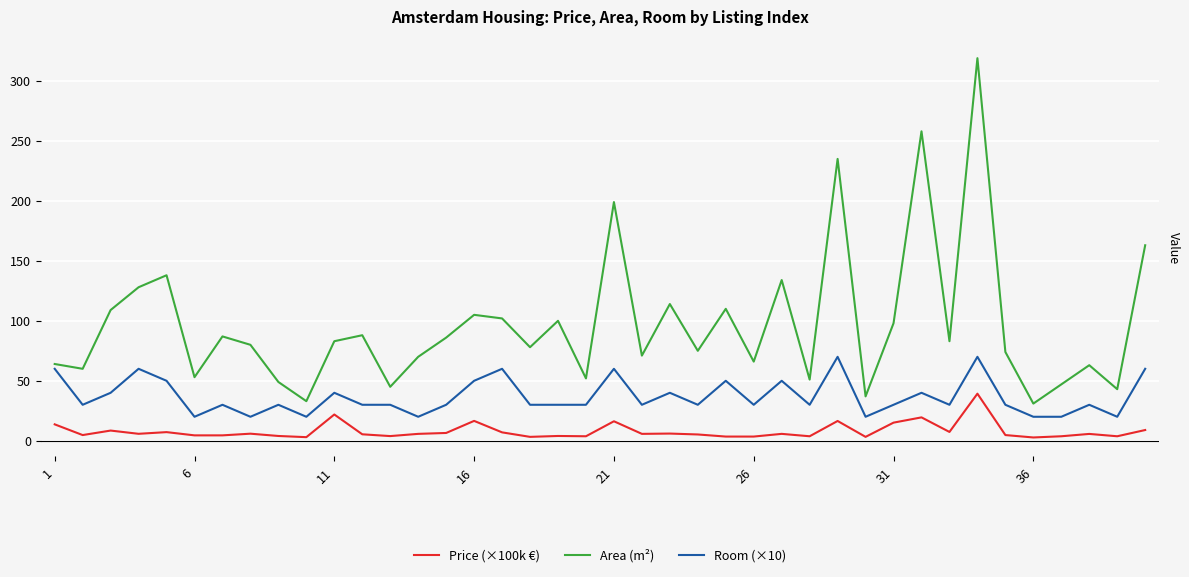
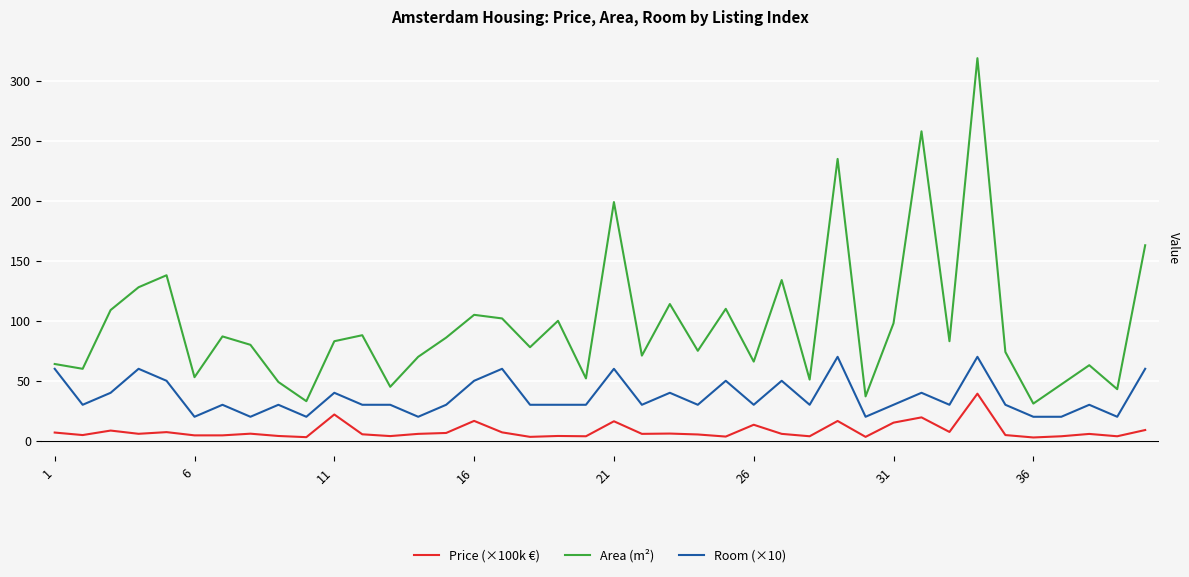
Price (×100k €), 1: 14 -> 7
Price (×100k €), 26: 4 -> 13
